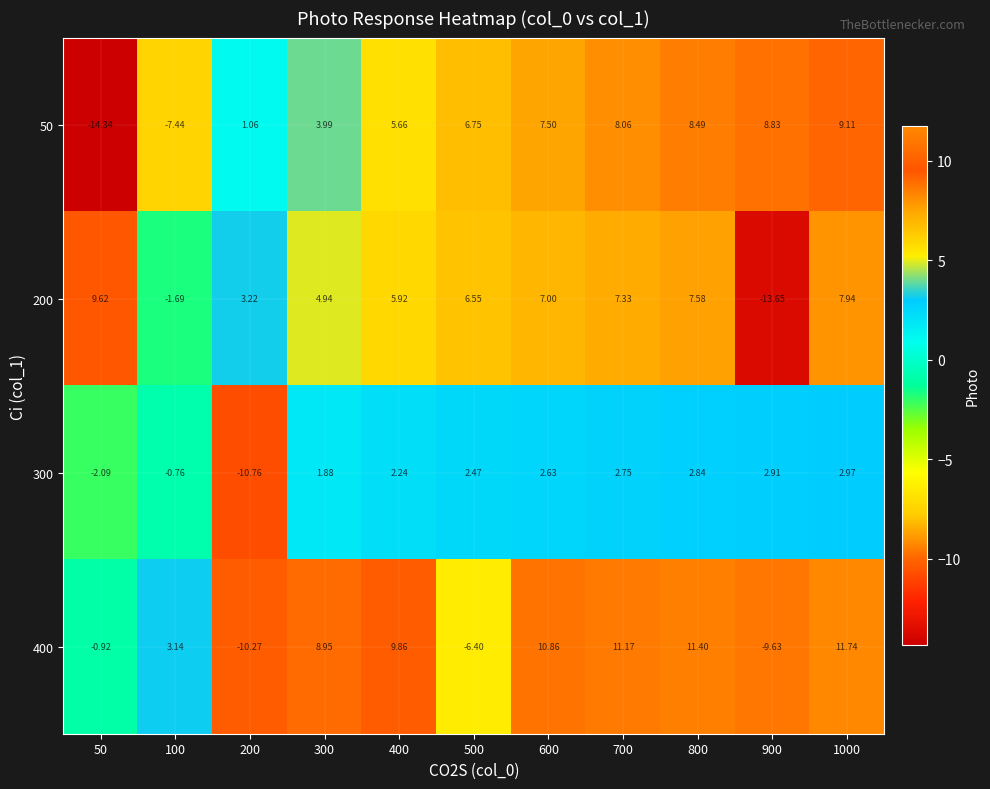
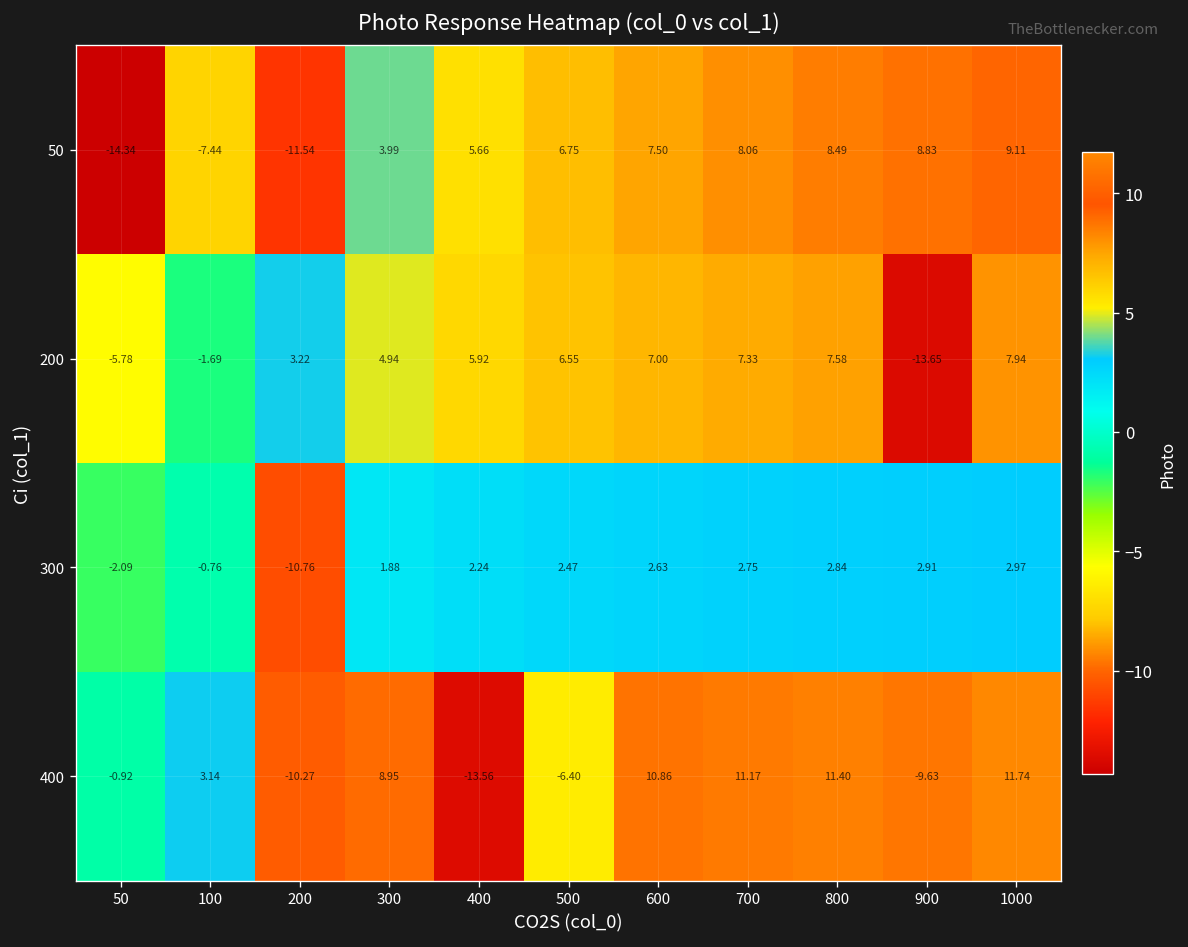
50, 200: 1.06 -> -11.54
200, 50: 9.62 -> -5.78
400, 400: 9.86 -> -13.56
